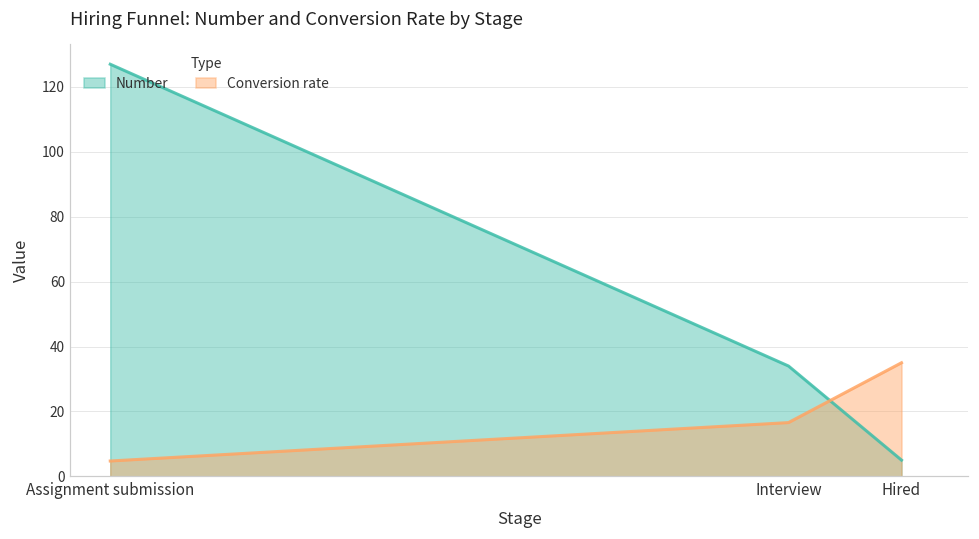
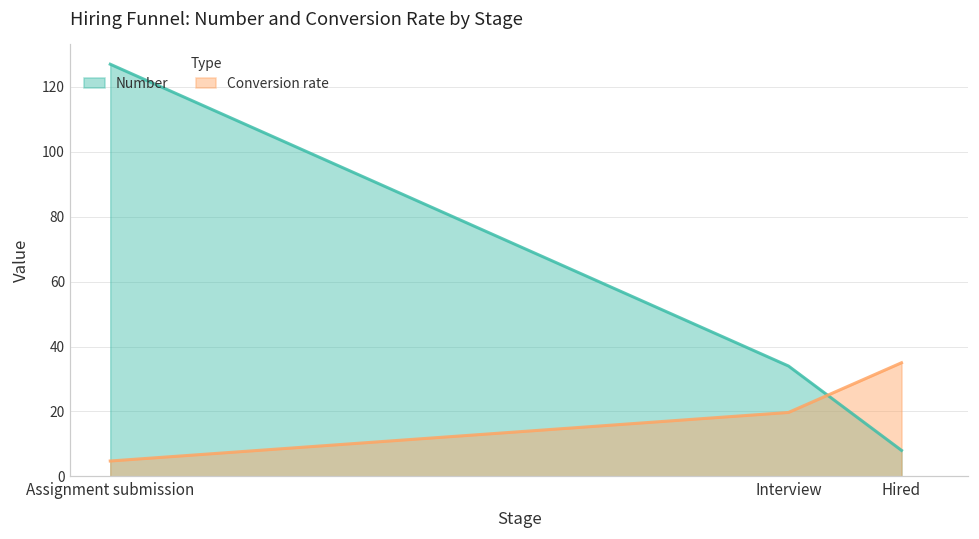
Conversion rate, Interview: 17 -> 20
Number, Hired: 5 -> 8
